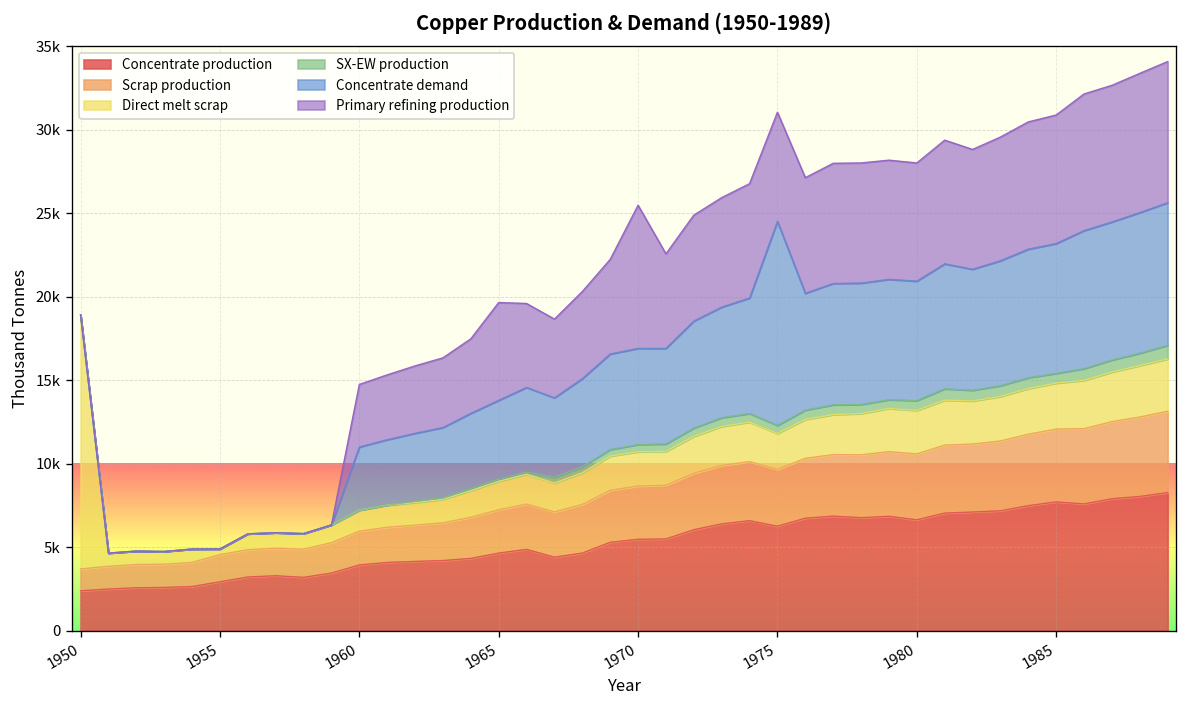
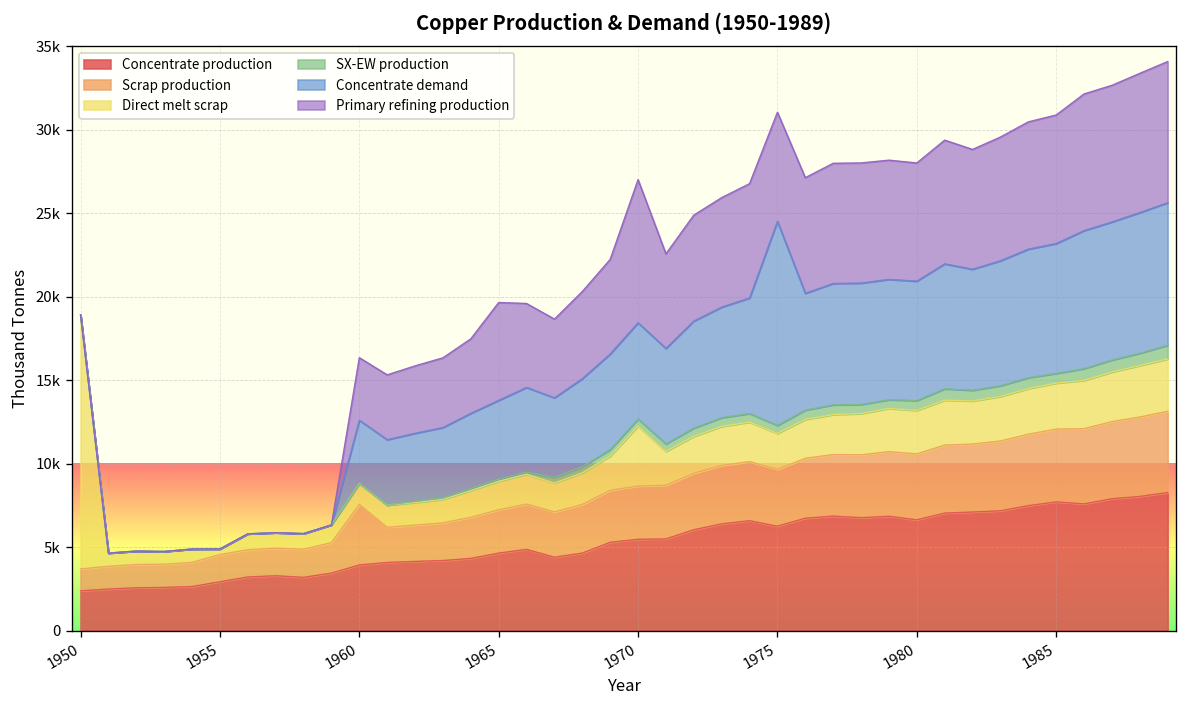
Scrap production, 1960: 2000 -> 3600
Direct melt scrap, 1970: 2100 -> 3600
